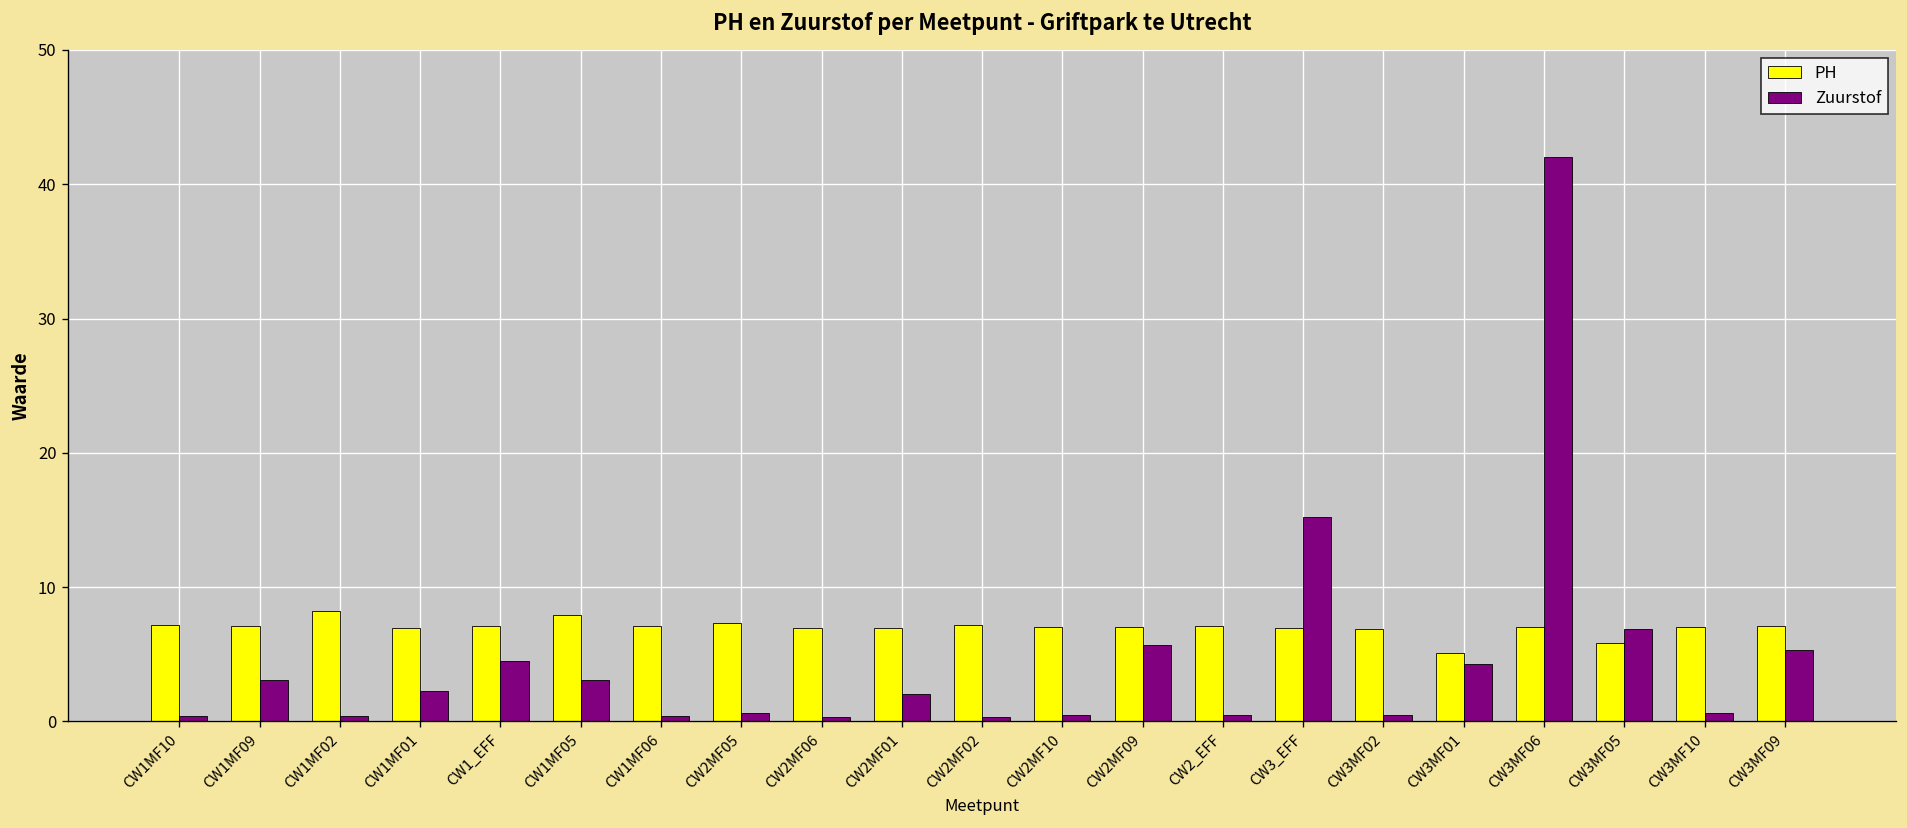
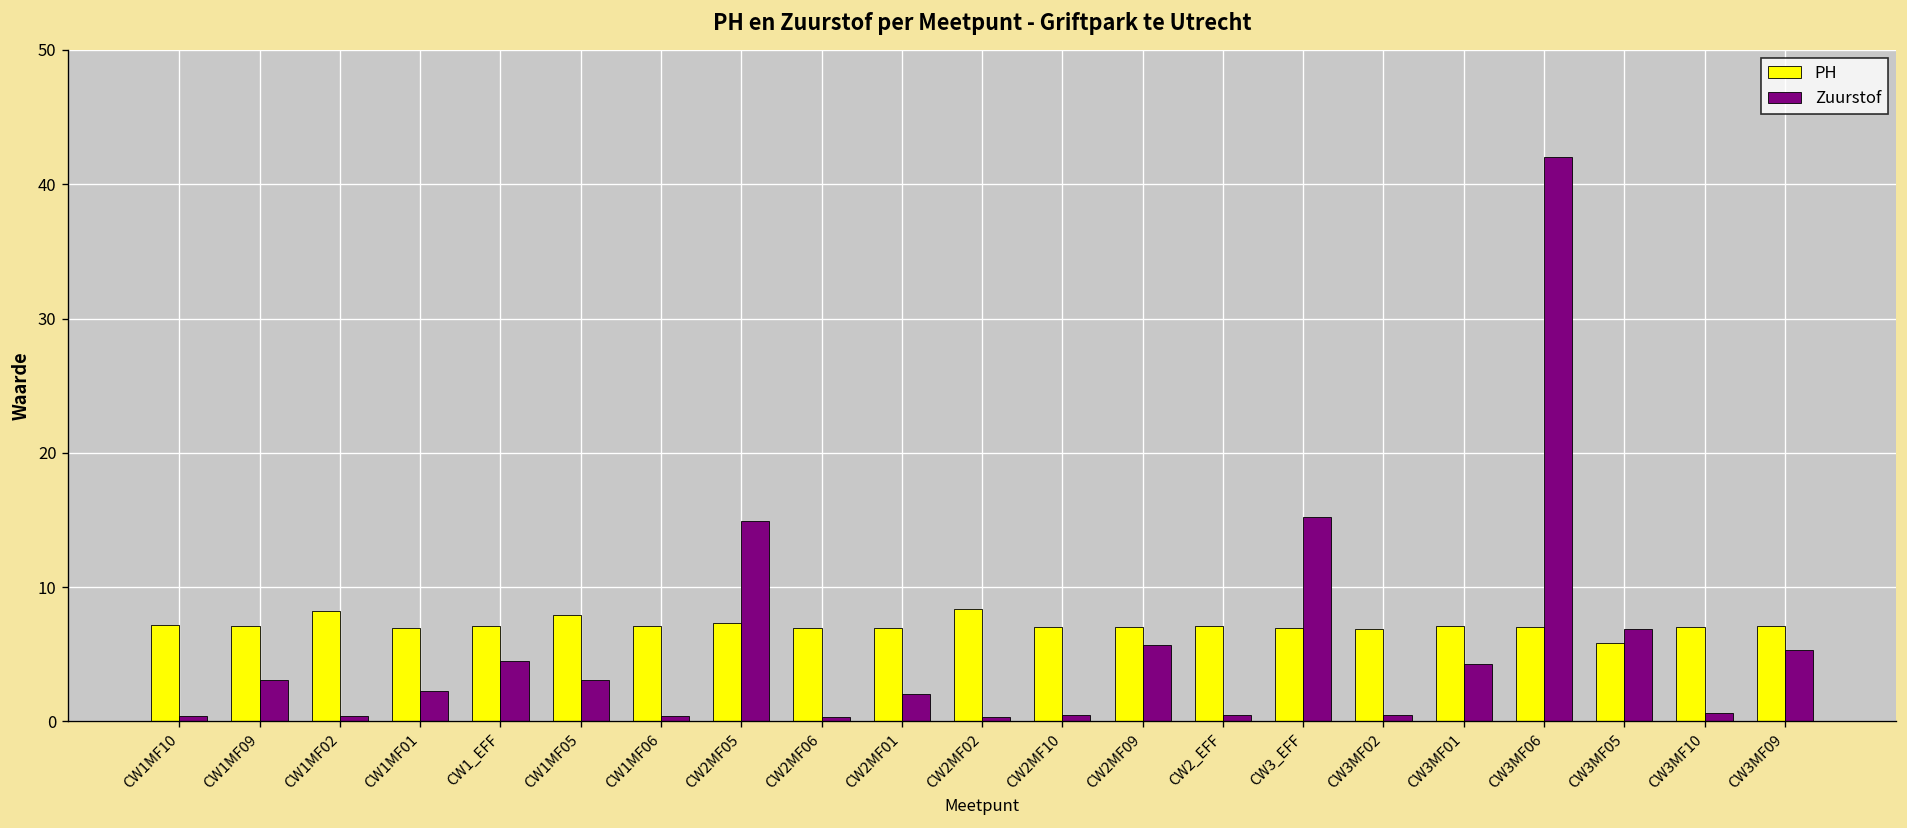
Zuurstof, CW2MF05: 0.6 -> 14.9
PH, CW2MF02: 7.2 -> 8.4
PH, CW3MF01: 5.1 -> 7.1
